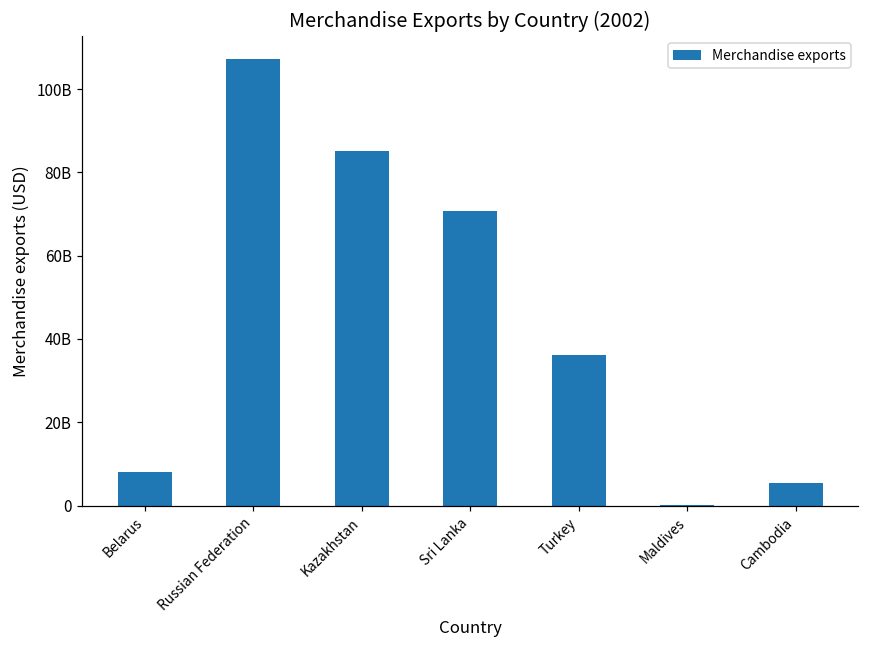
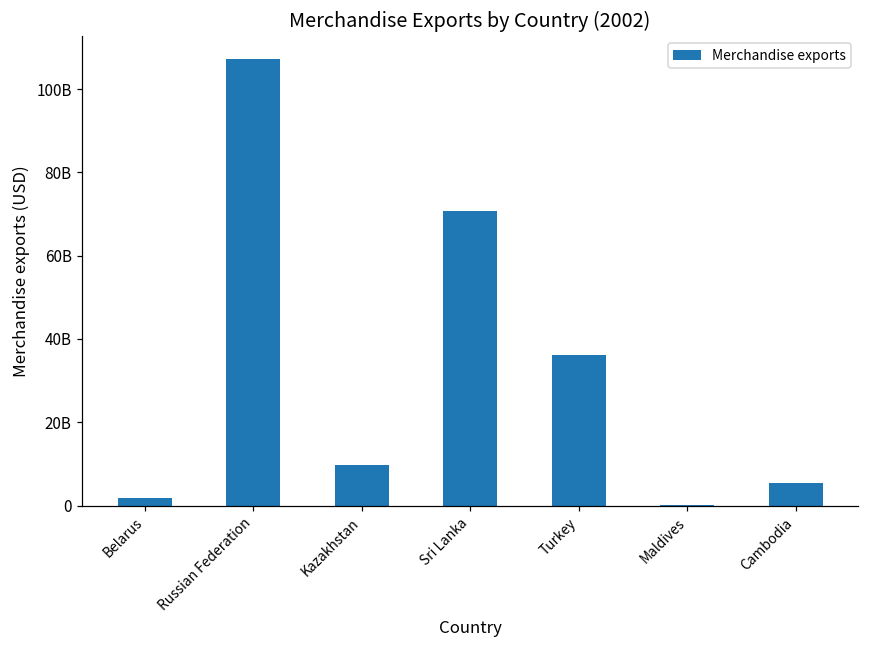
Belarus: 8000000000 -> 2000000000
Kazakhstan: 85000000000 -> 10000000000
